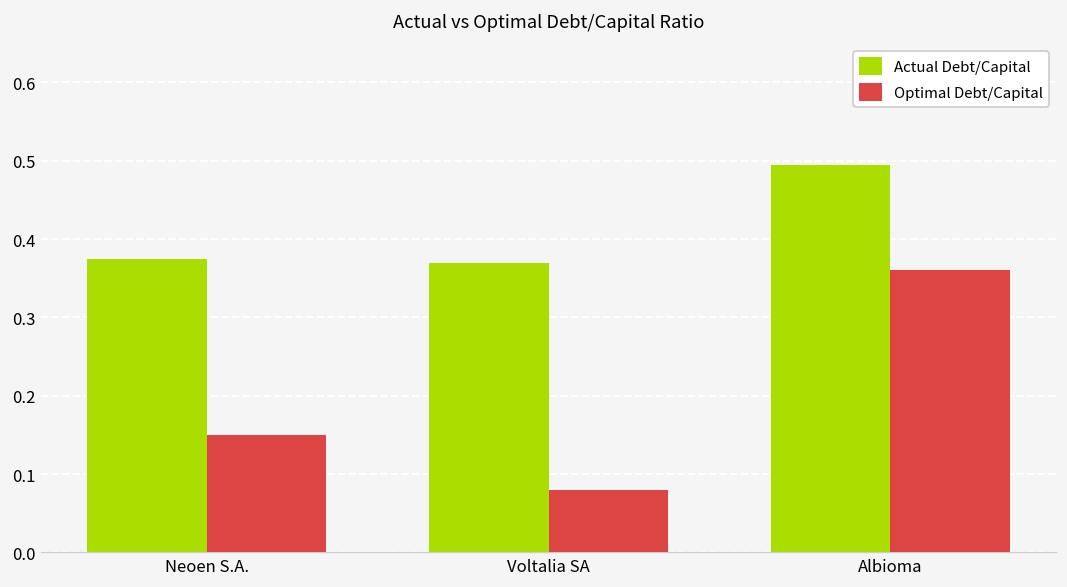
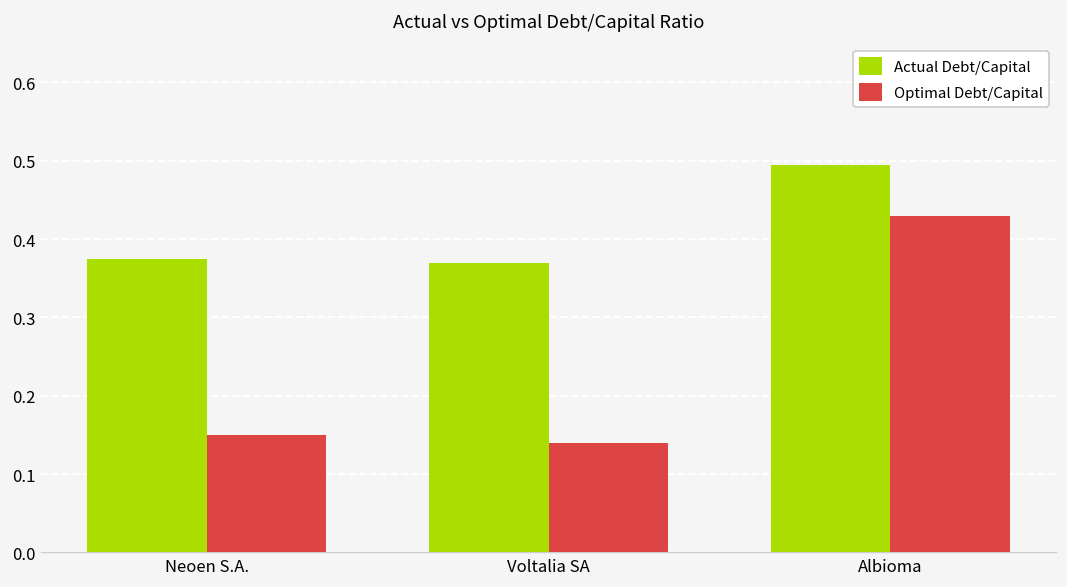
Optimal Debt/Capital, Voltalia SA: 0.08 -> 0.14
Optimal Debt/Capital, Albioma: 0.36 -> 0.43
